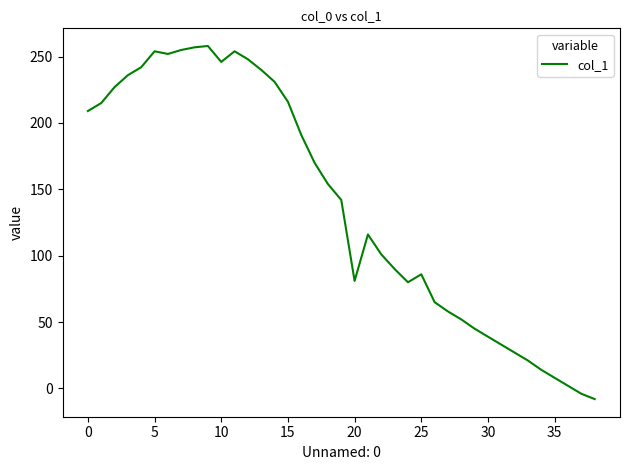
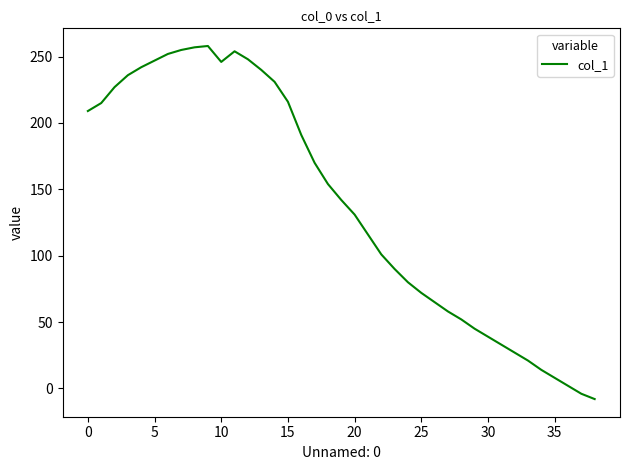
5: 254 -> 247
20: 81 -> 131
25: 86 -> 72
